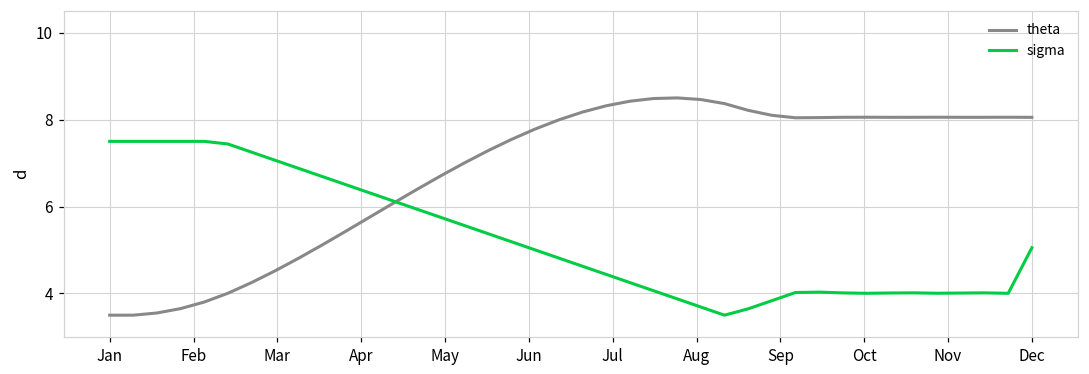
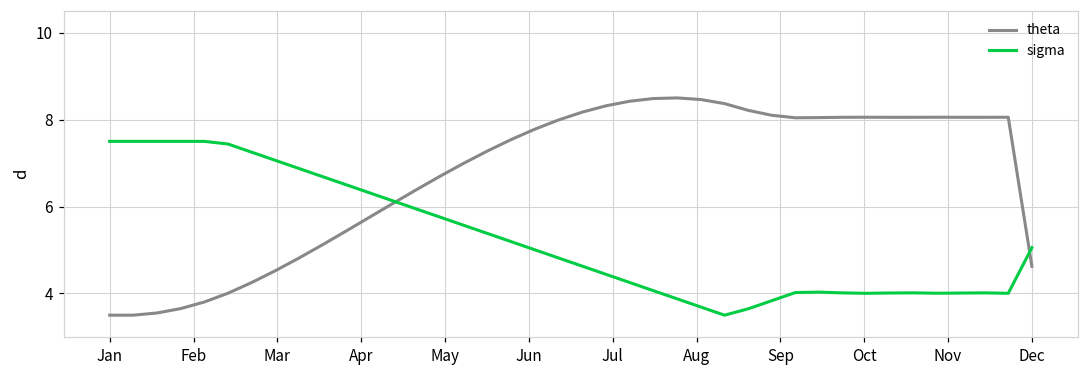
theta, Dec: 8.1 -> 4.6
